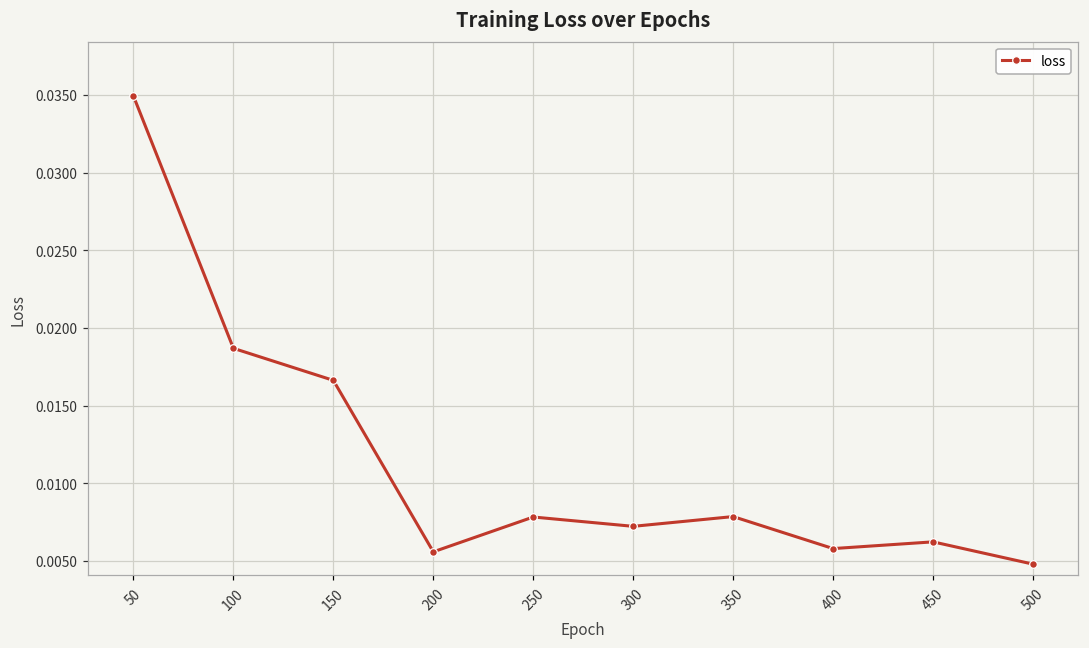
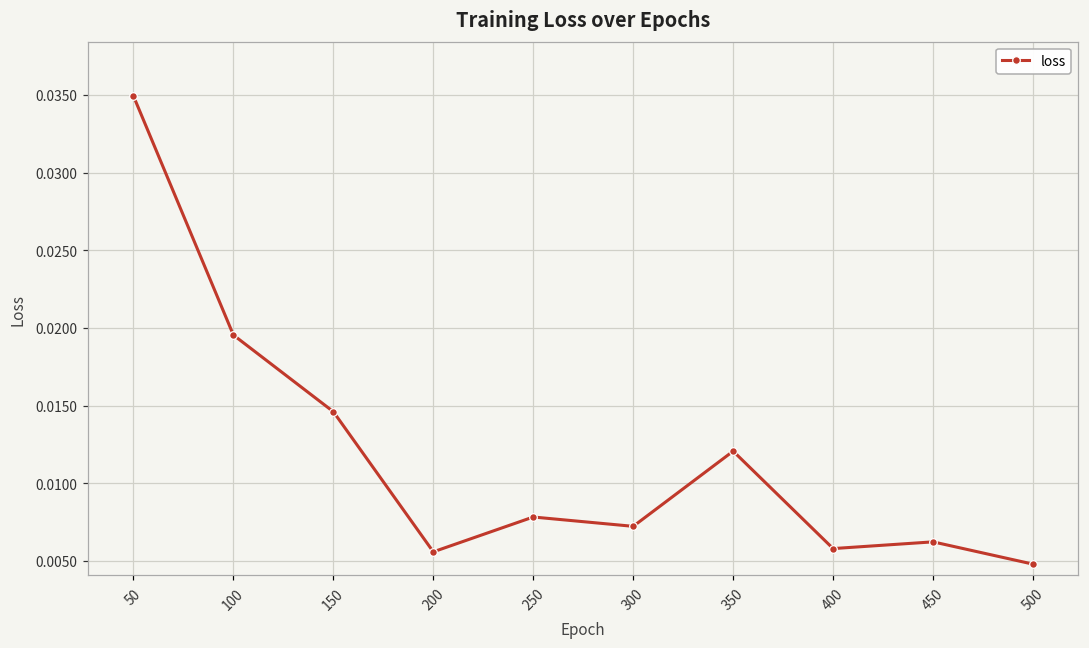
100: 0.0187 -> 0.0195
150: 0.0166 -> 0.0146
350: 0.0078 -> 0.0121
